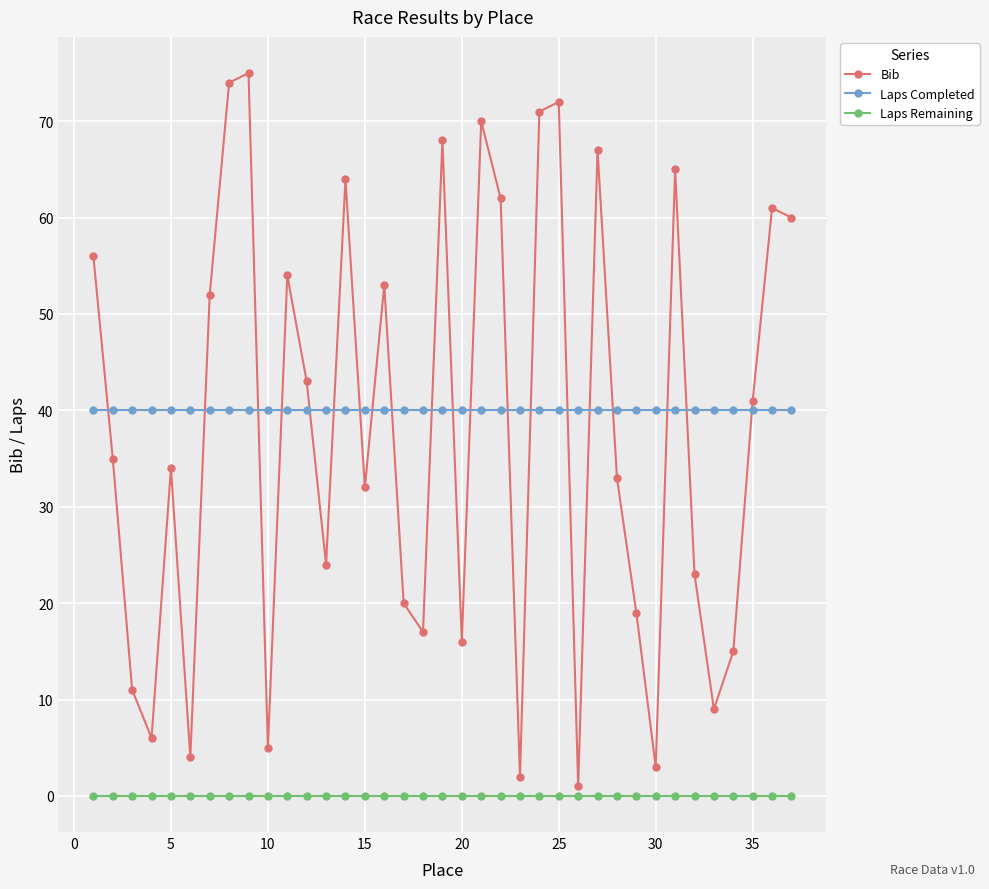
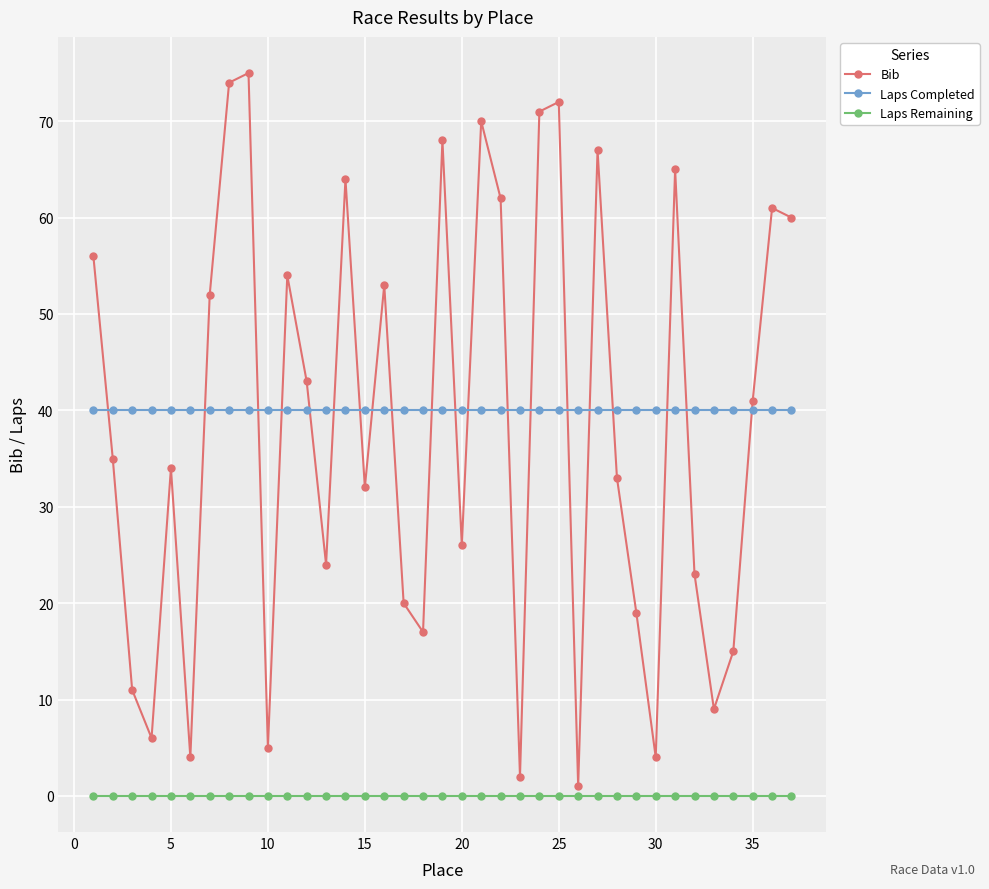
Bib, 20: 16 -> 26
Bib, 30: 3 -> 4
